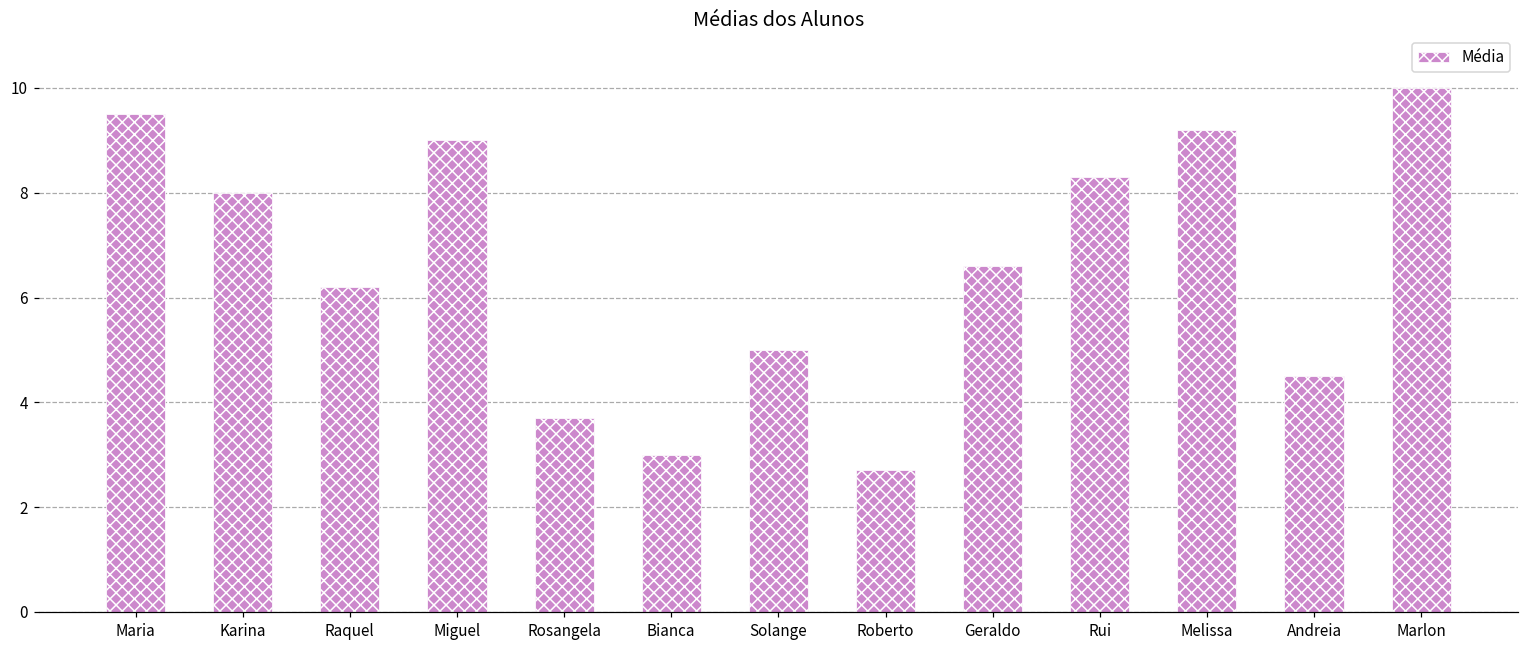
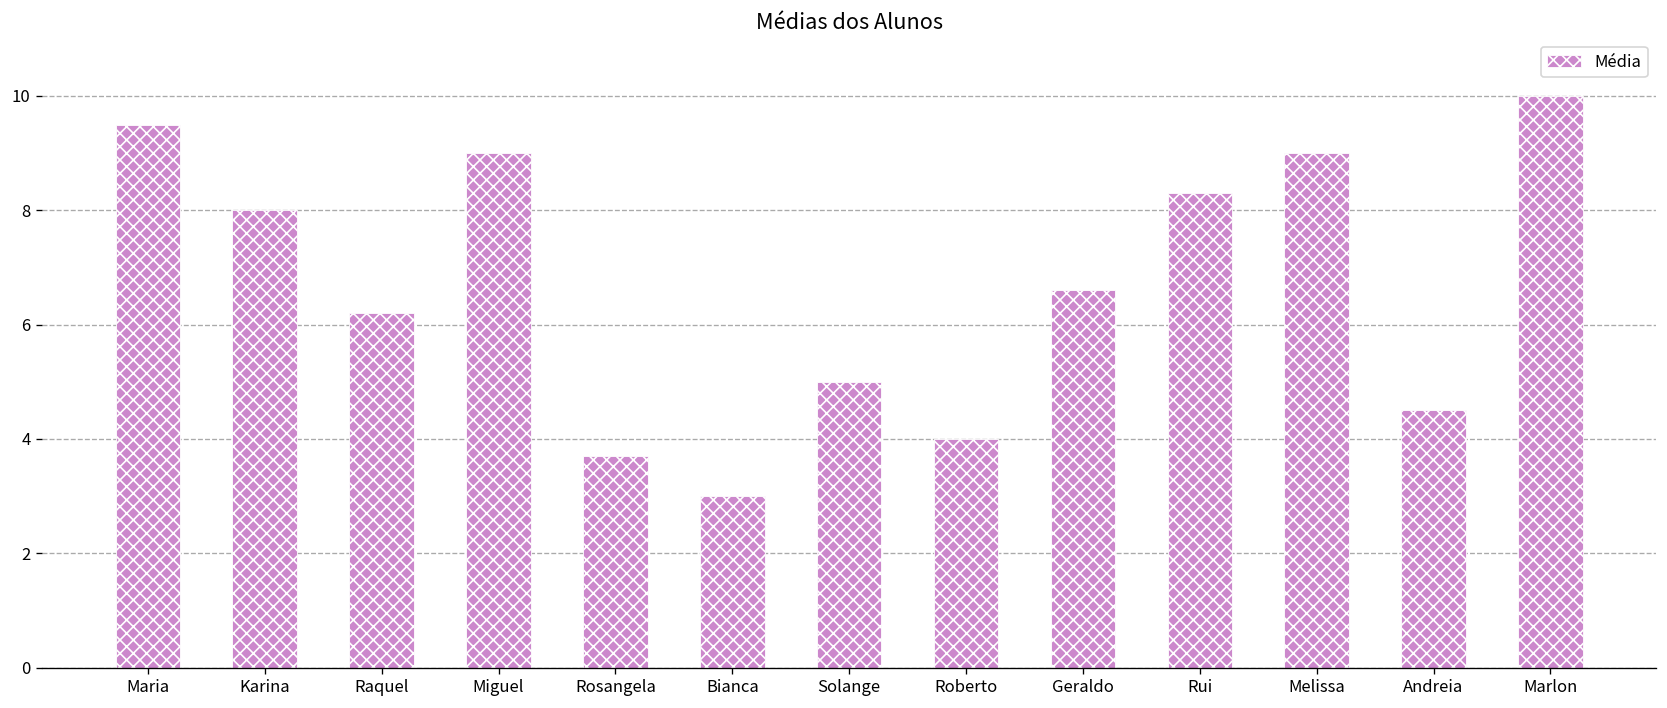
Roberto: 2.7 -> 4.0
Melissa: 9.2 -> 9.0
